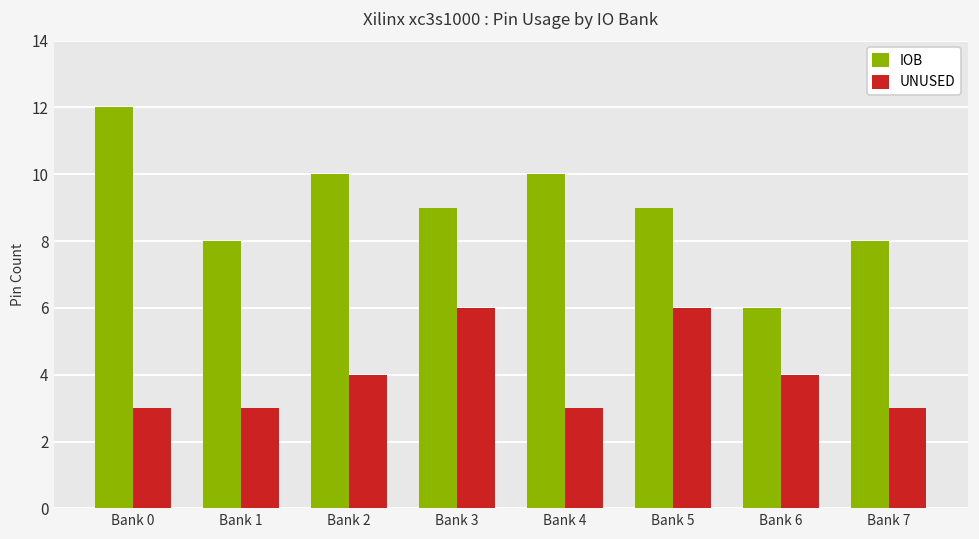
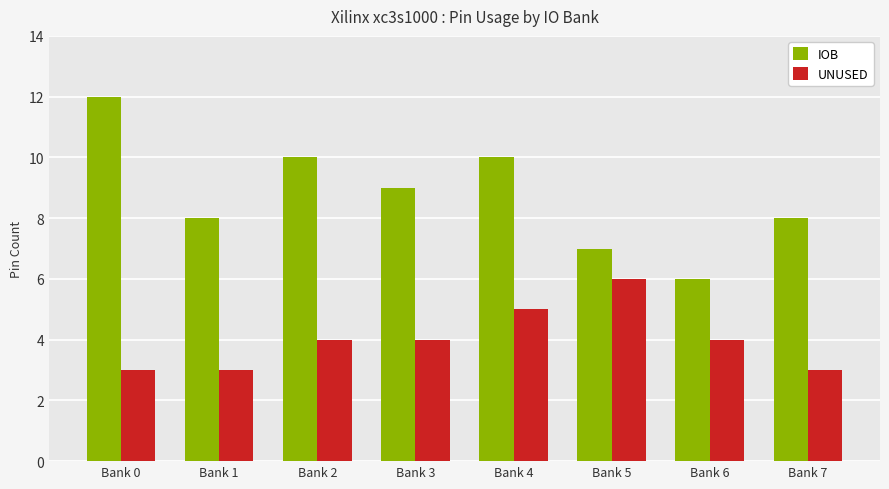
UNUSED, Bank 3: 6 -> 4
UNUSED, Bank 4: 3 -> 5
IOB, Bank 5: 9 -> 7
